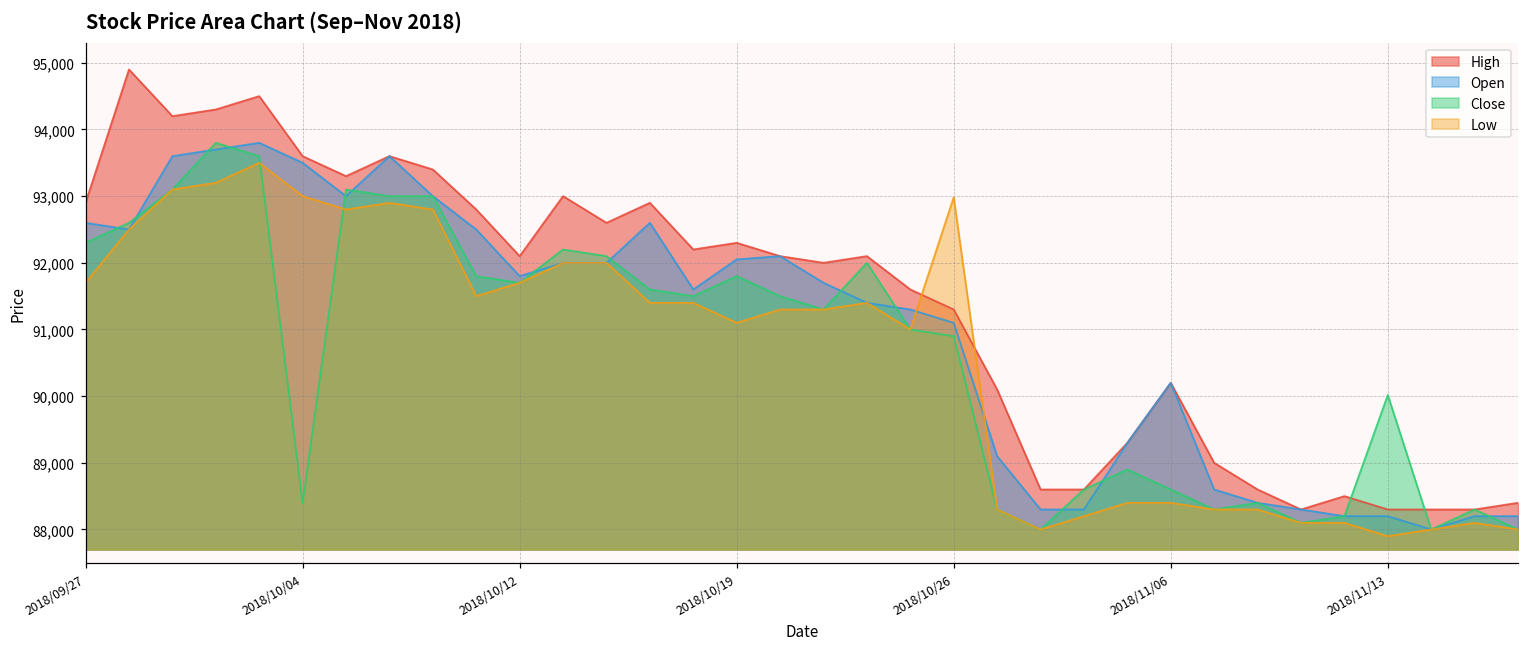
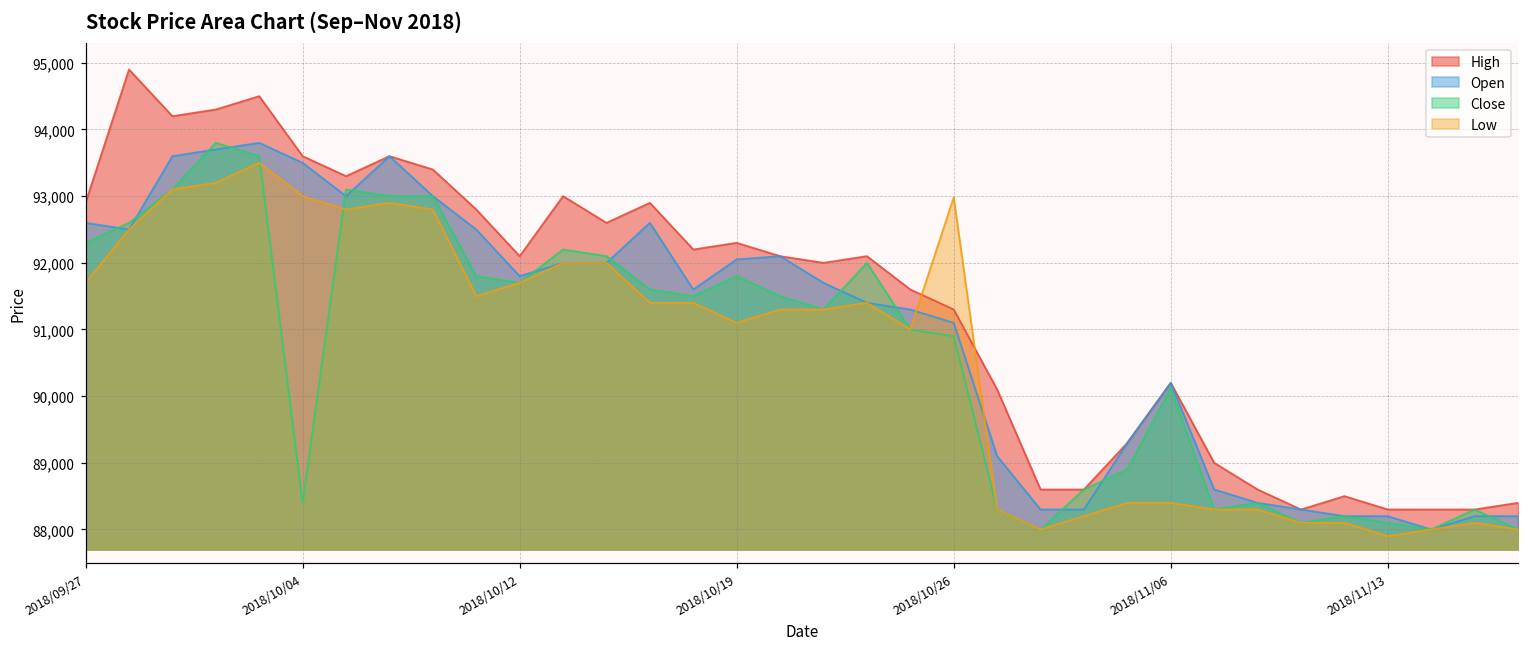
Close, 2018/11/06: 88,600 -> 90,100
Close, 2018/11/13: 90,000 -> 88,100
